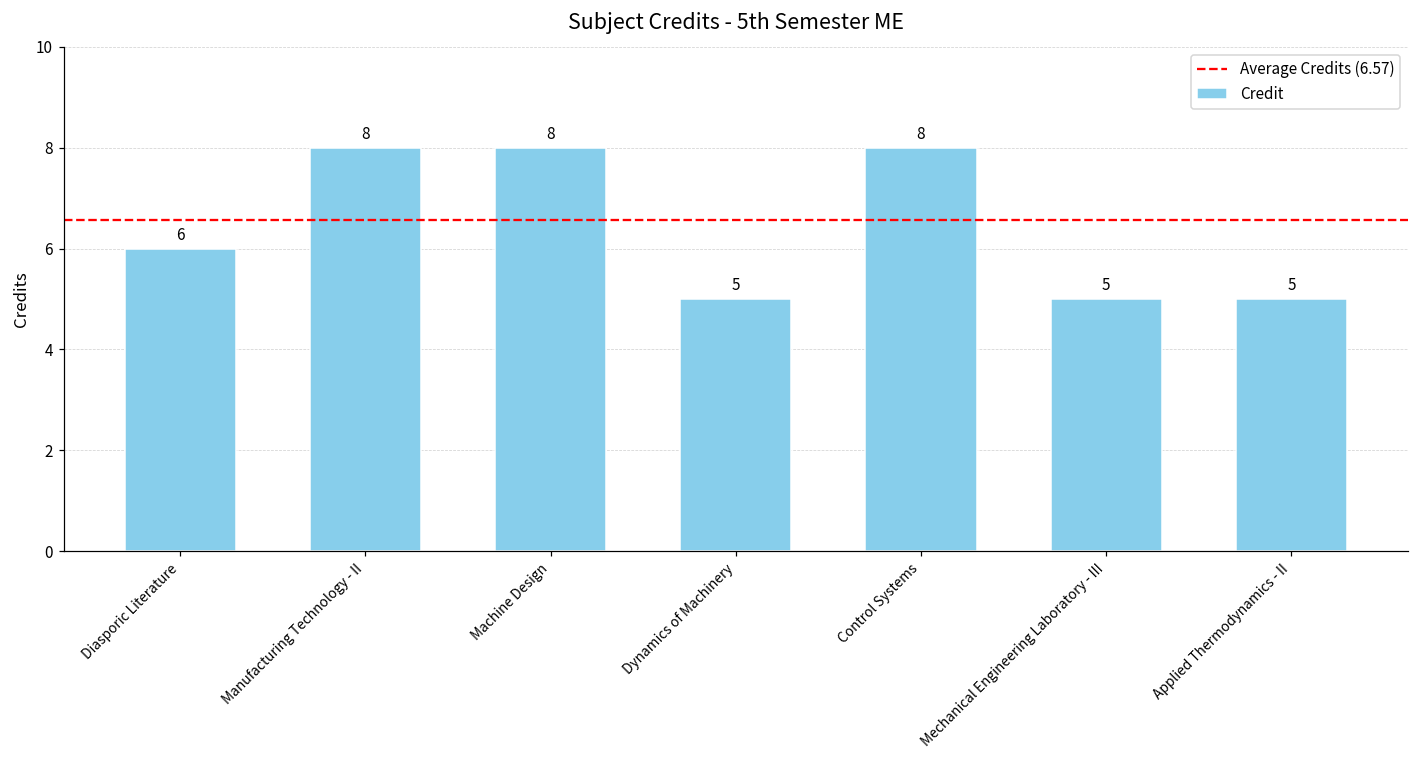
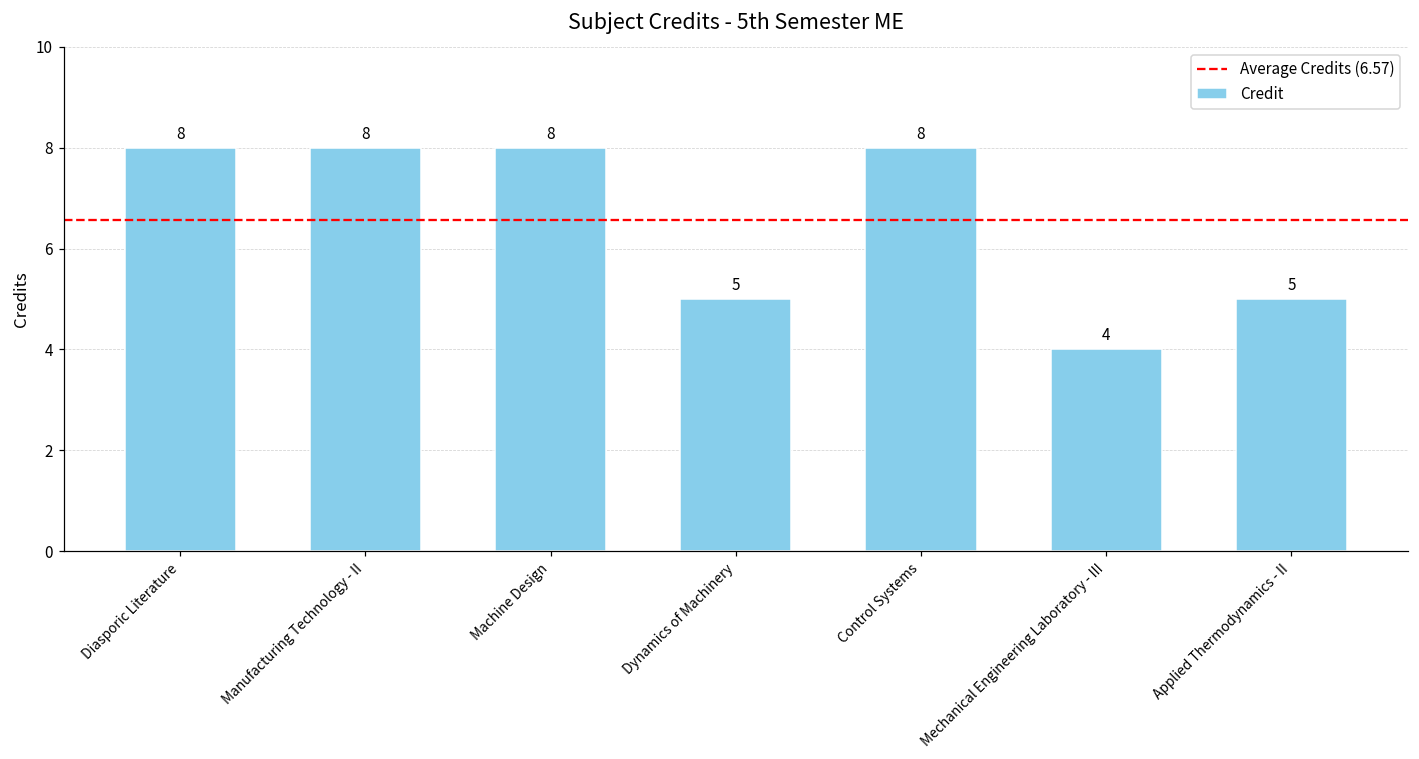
Diasporic Literature: 6 -> 8
Mechanical Engineering Laboratory - III: 5 -> 4
